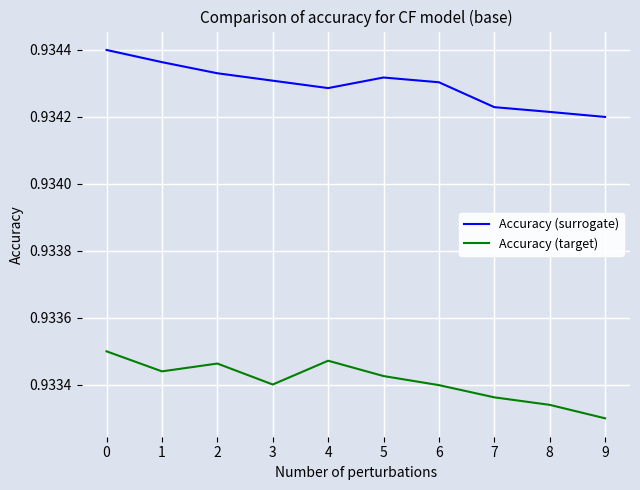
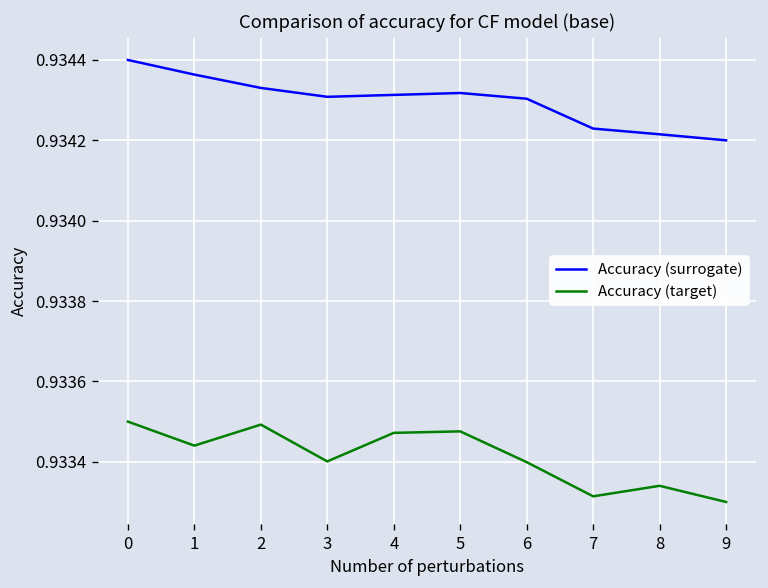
Accuracy (target), 2: 0.93346 -> 0.93349
Accuracy (surrogate), 4: 0.93429 -> 0.93431
Accuracy (target), 5: 0.93343 -> 0.93348
Accuracy (target), 7: 0.93336 -> 0.93331
